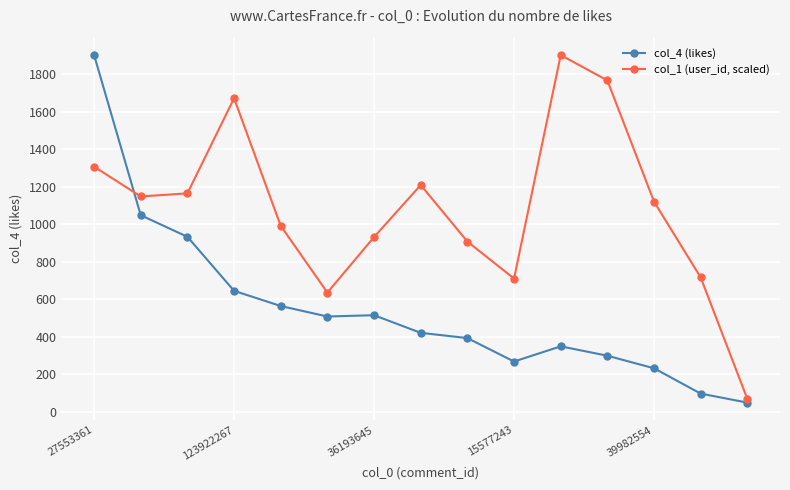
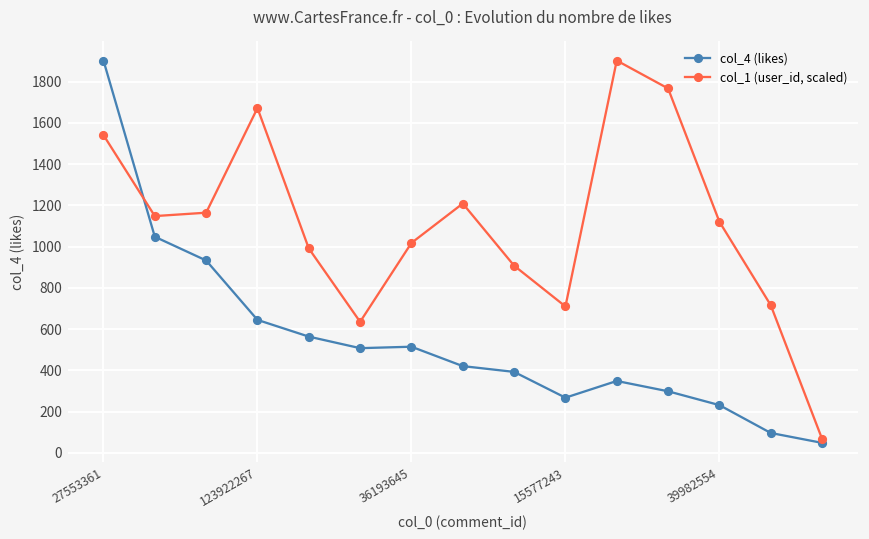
col_1 (user_id, scaled), 27553361: 1310 -> 1540
col_1 (user_id, scaled), 36193645: 930 -> 1020
